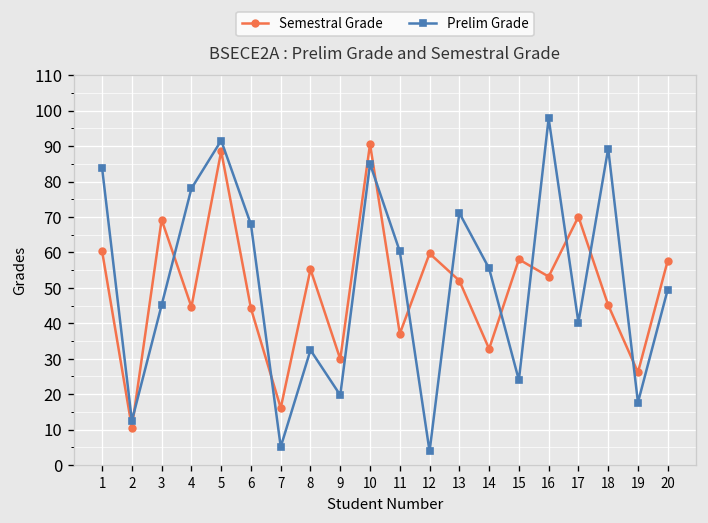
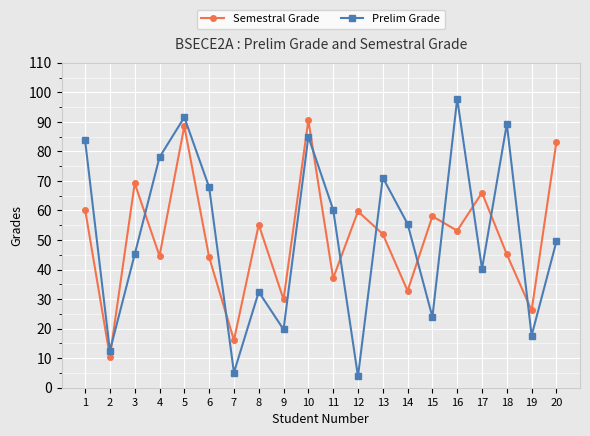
Semestral Grade, 17: 70 -> 66
Semestral Grade, 20: 58 -> 83
